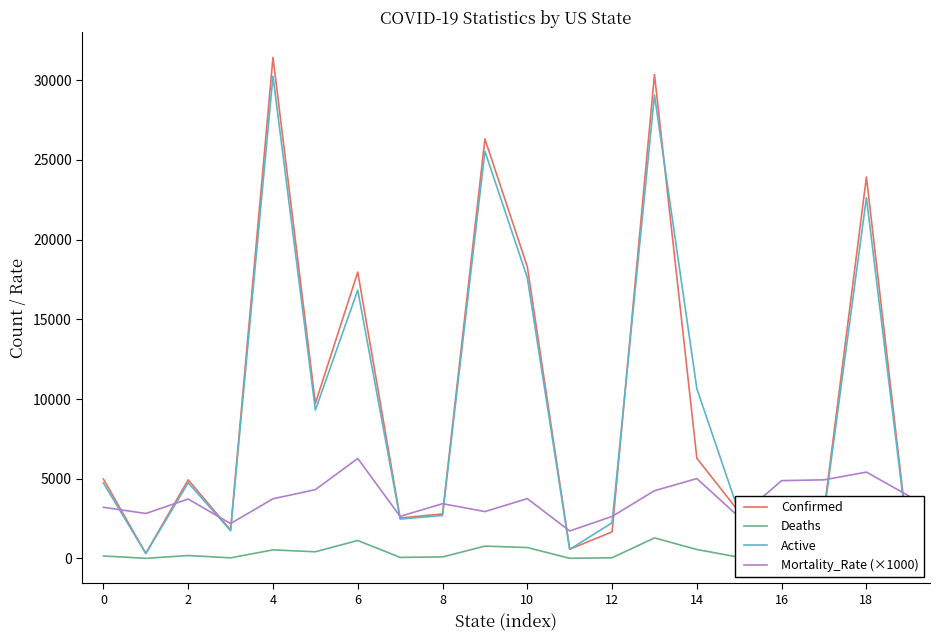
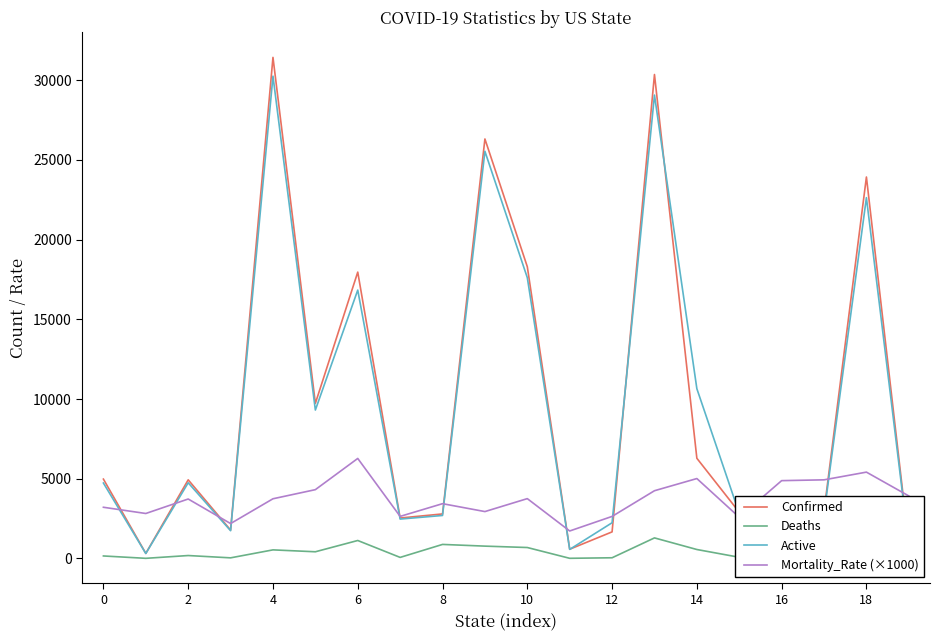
Deaths, 8: 100 -> 900
